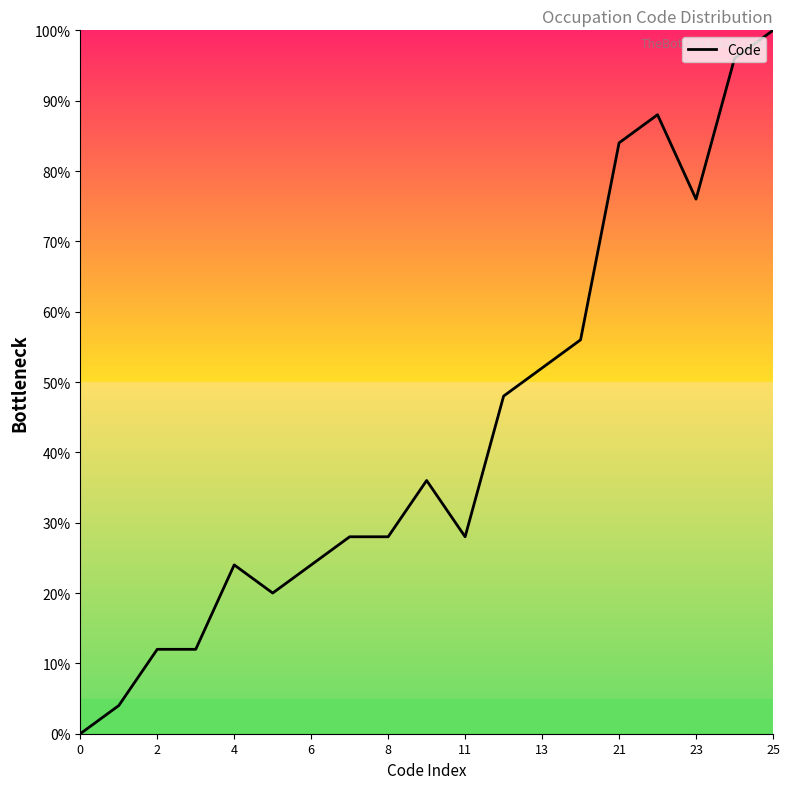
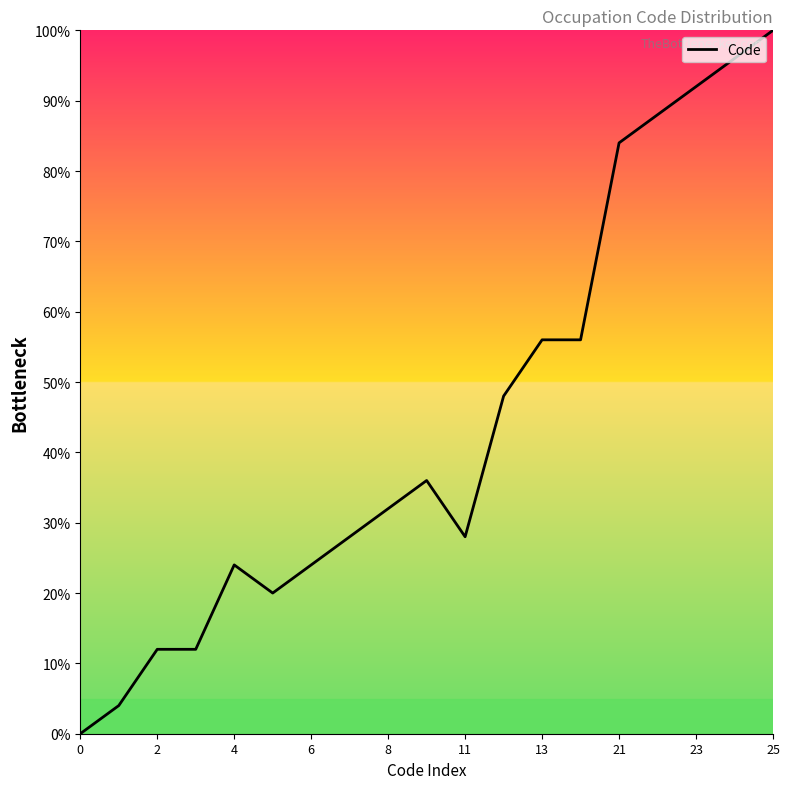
8: 28% -> 32%
13: 52% -> 56%
23: 76% -> 92%
